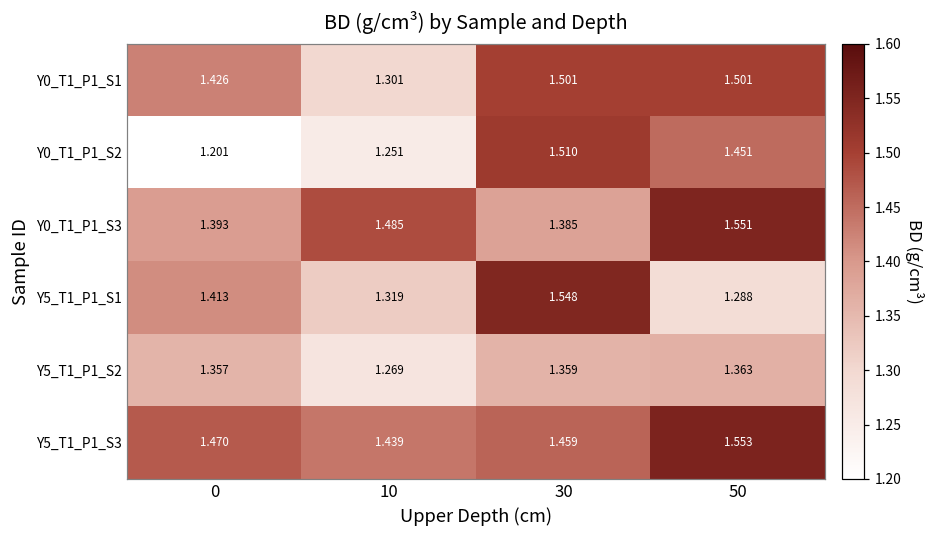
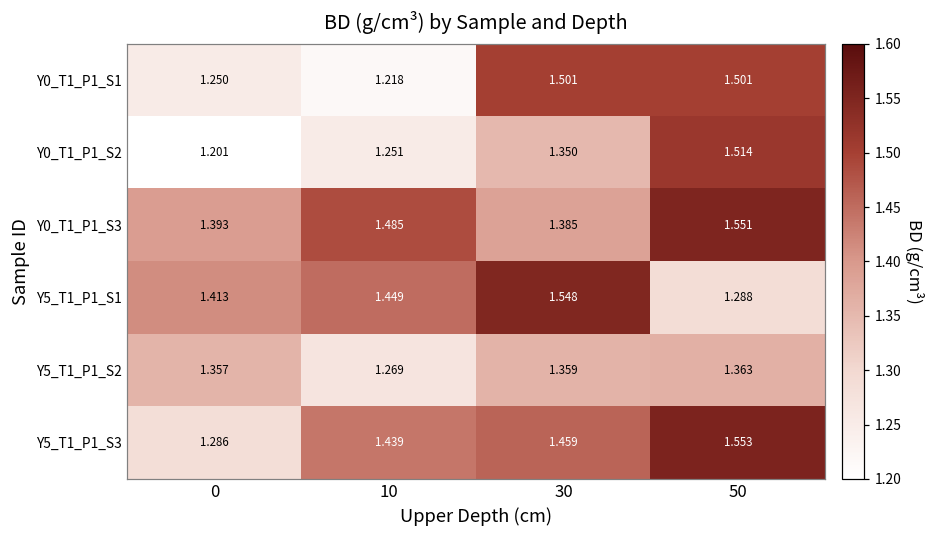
Y0_T1_P1_S1, 0: 1.426 -> 1.250
Y0_T1_P1_S1, 10: 1.301 -> 1.218
Y0_T1_P1_S2, 30: 1.510 -> 1.350
Y0_T1_P1_S2, 50: 1.451 -> 1.514
Y5_T1_P1_S1, 10: 1.319 -> 1.449
Y5_T1_P1_S3, 0: 1.470 -> 1.286
